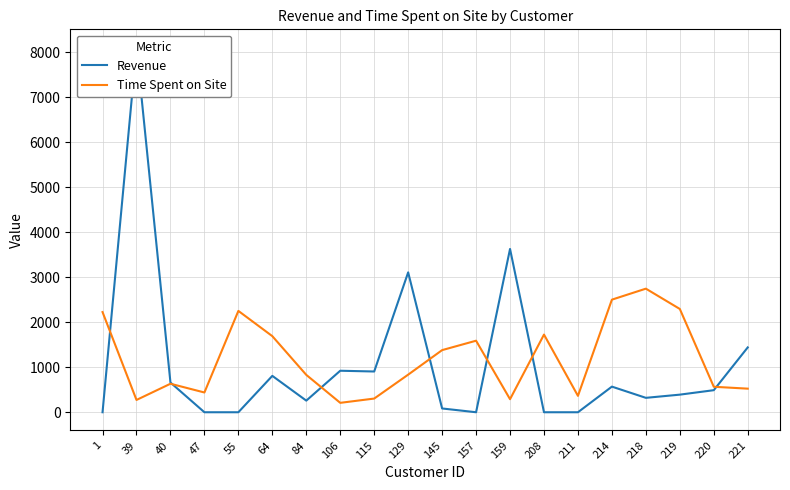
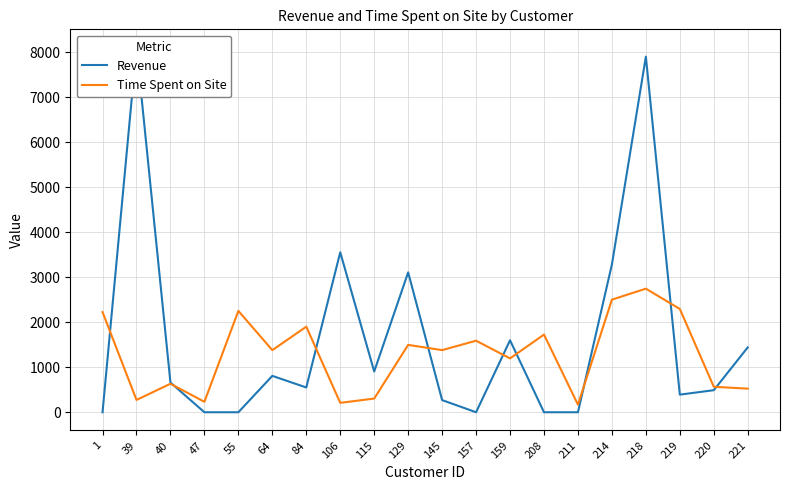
Time Spent on Site, 47: 400 -> 200
Time Spent on Site, 64: 1700 -> 1400
Revenue, 84: 300 -> 600
Time Spent on Site, 84: 800 -> 1900
Revenue, 106: 900 -> 3600
Time Spent on Site, 129: 800 -> 1500
Revenue, 145: 100 -> 300
Revenue, 159: 3600 -> 1600
Time Spent on Site, 159: 300 -> 1200
Time Spent on Site, 211: 400 -> 200
Revenue, 214: 600 -> 3300
Revenue, 218: 300 -> 7900
